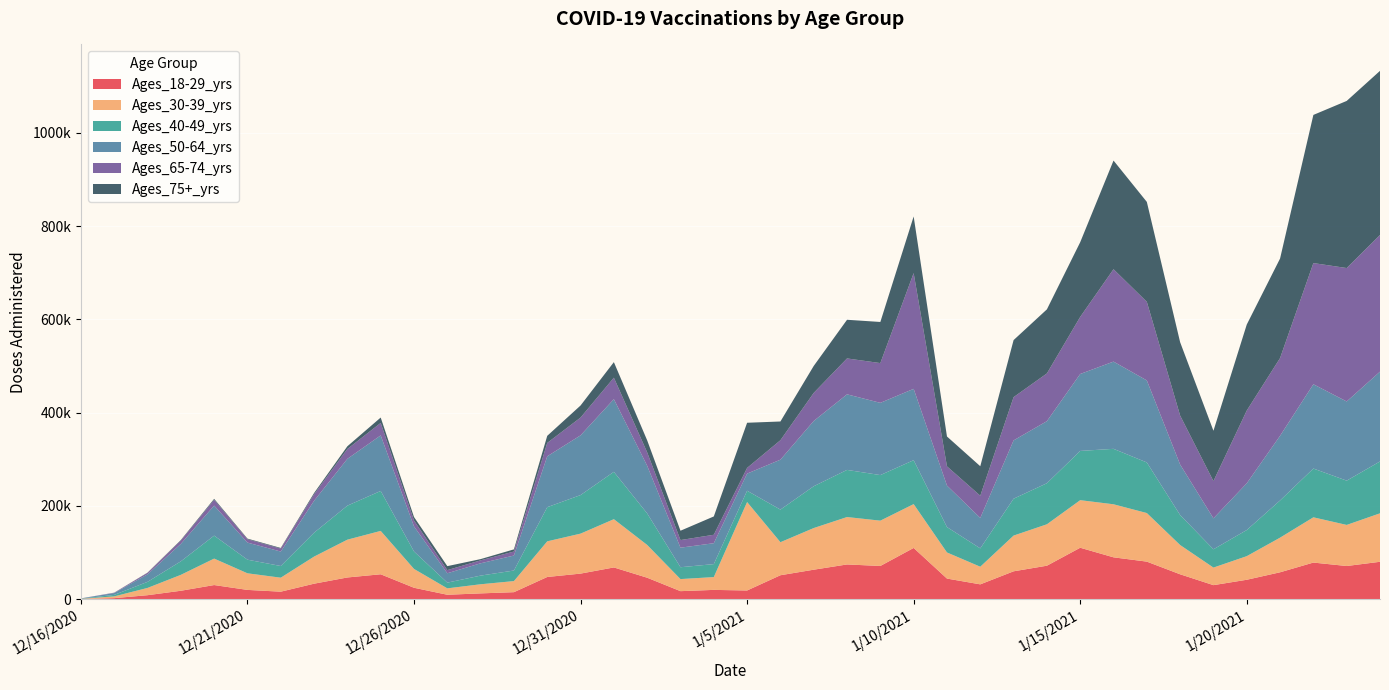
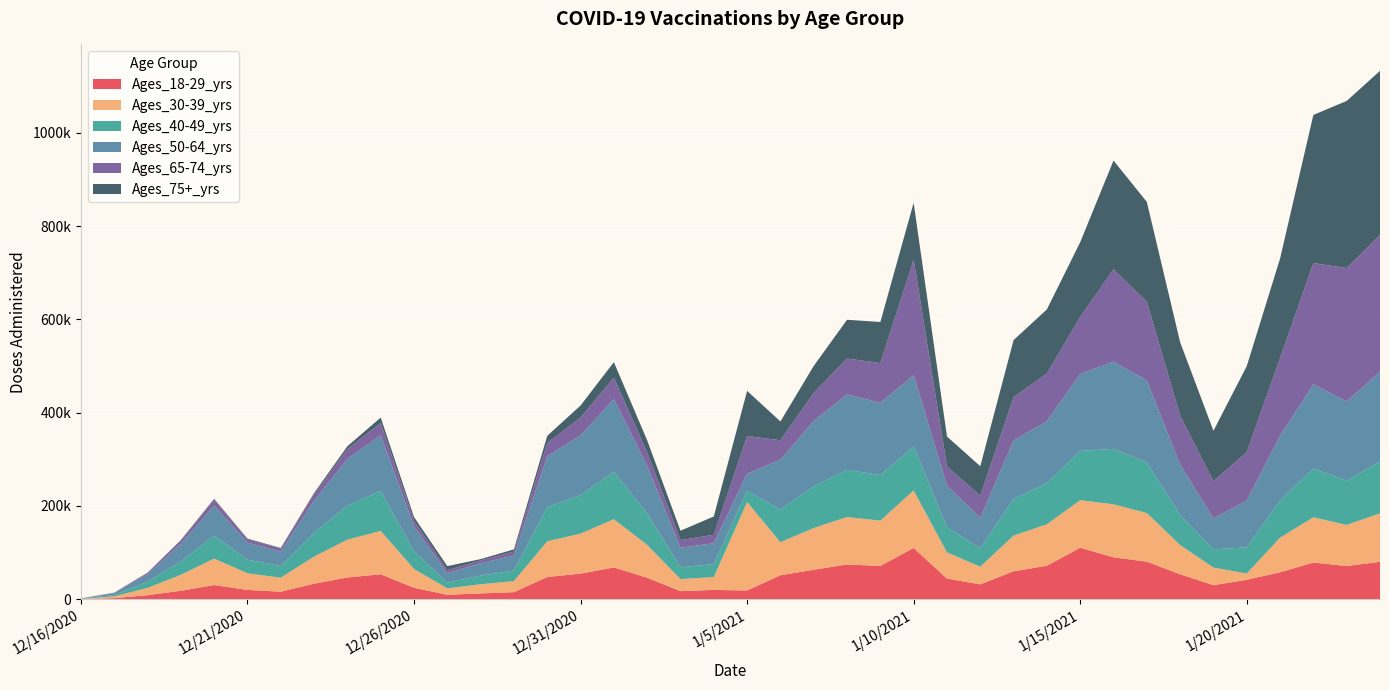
Ages_65-74_yrs, 1/5/2021: 10000 -> 80000
Ages_30-39_yrs, 1/10/2021: 90000 -> 120000
Ages_30-39_yrs, 1/20/2021: 50000 -> 10000
Ages_65-74_yrs, 1/20/2021: 160000 -> 100000
